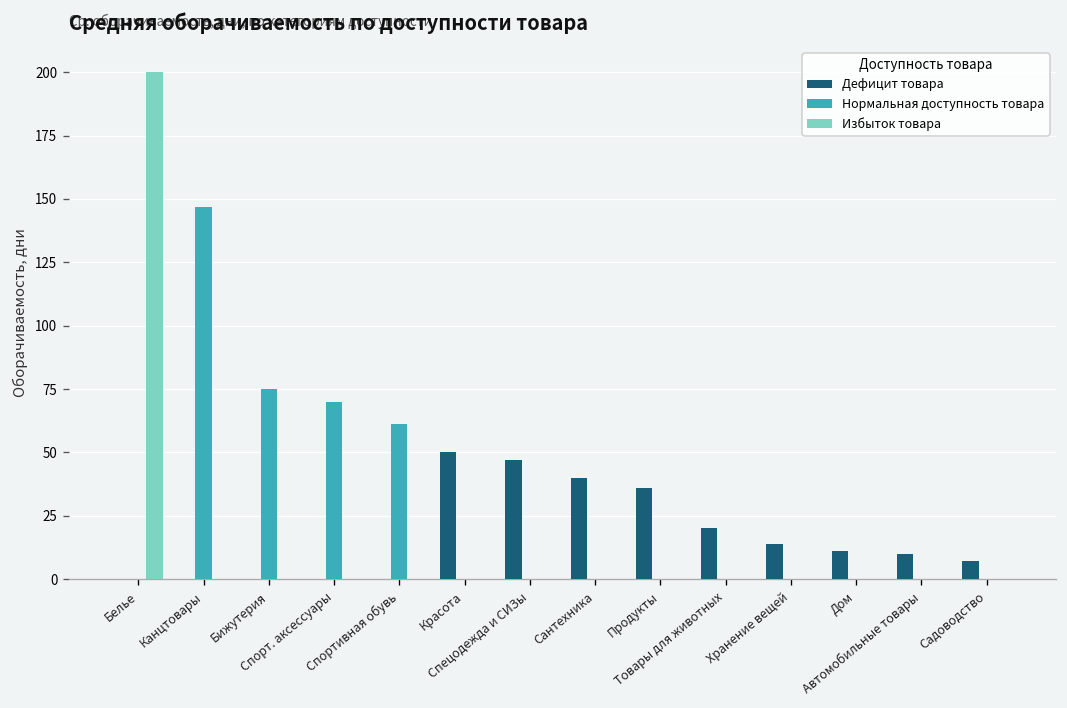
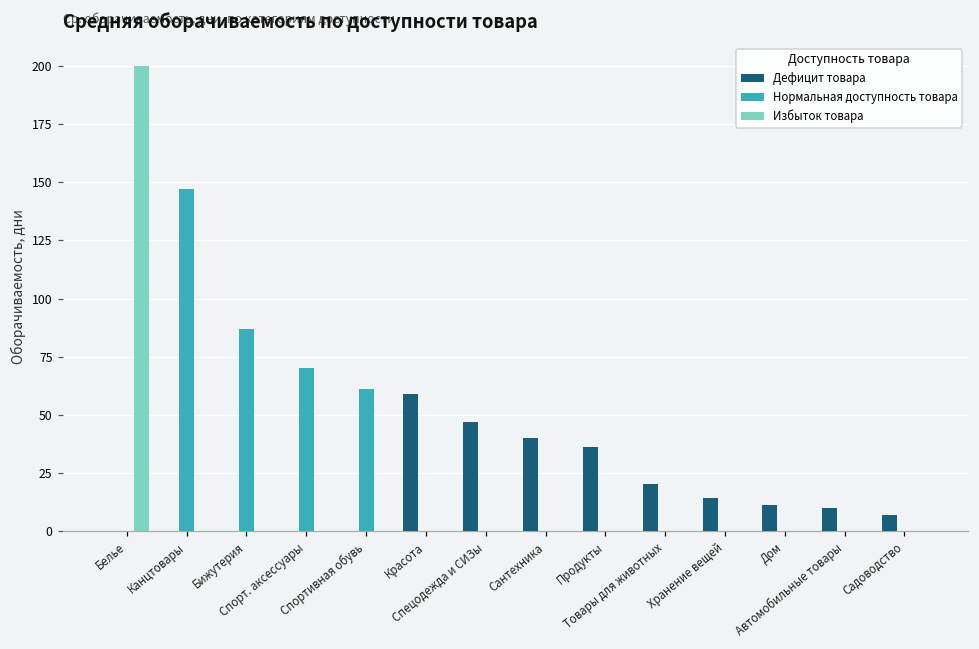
Нормальная доступность товара, Бижутерия: 75 -> 87
Дефицит товара, Красота: 50 -> 59
